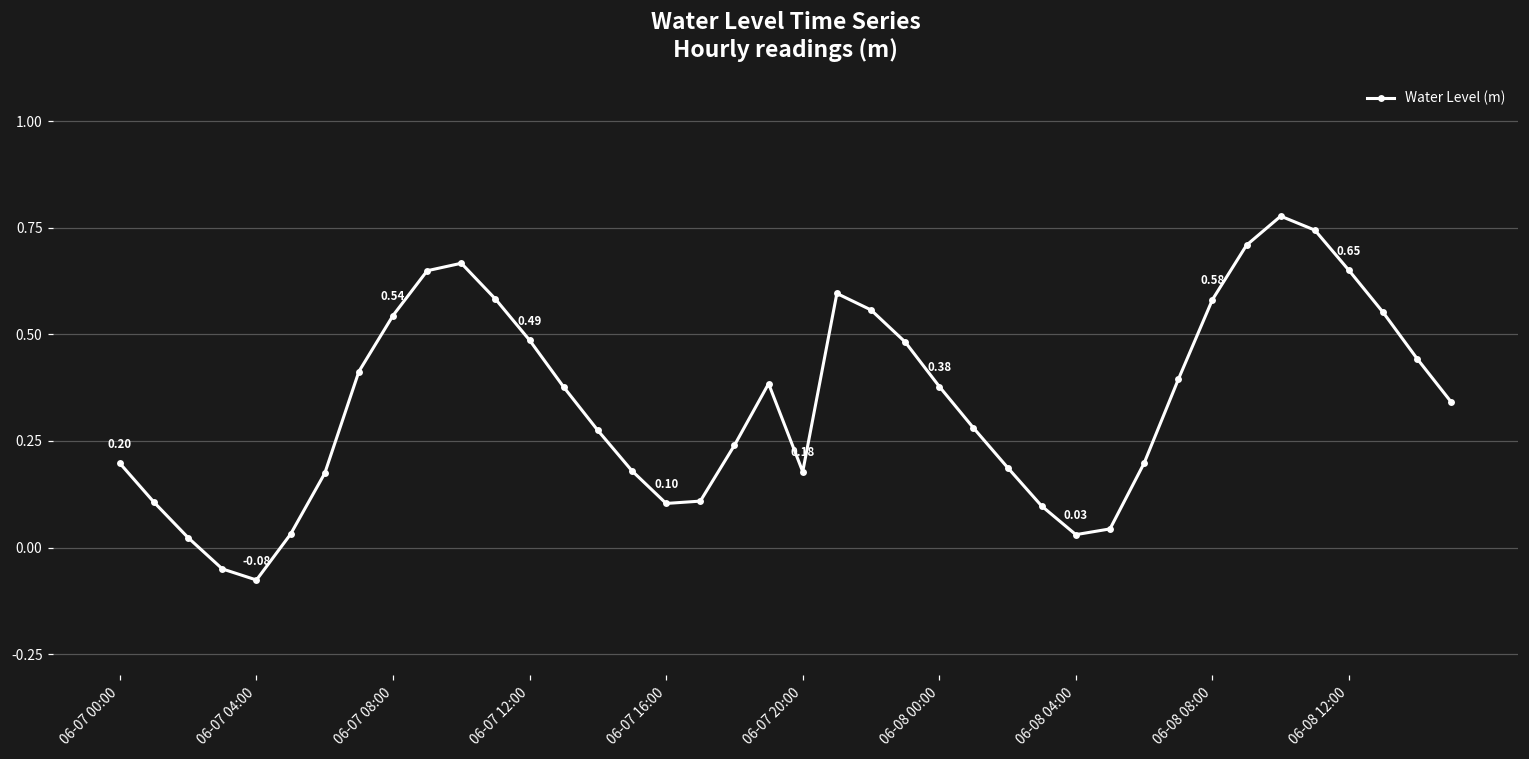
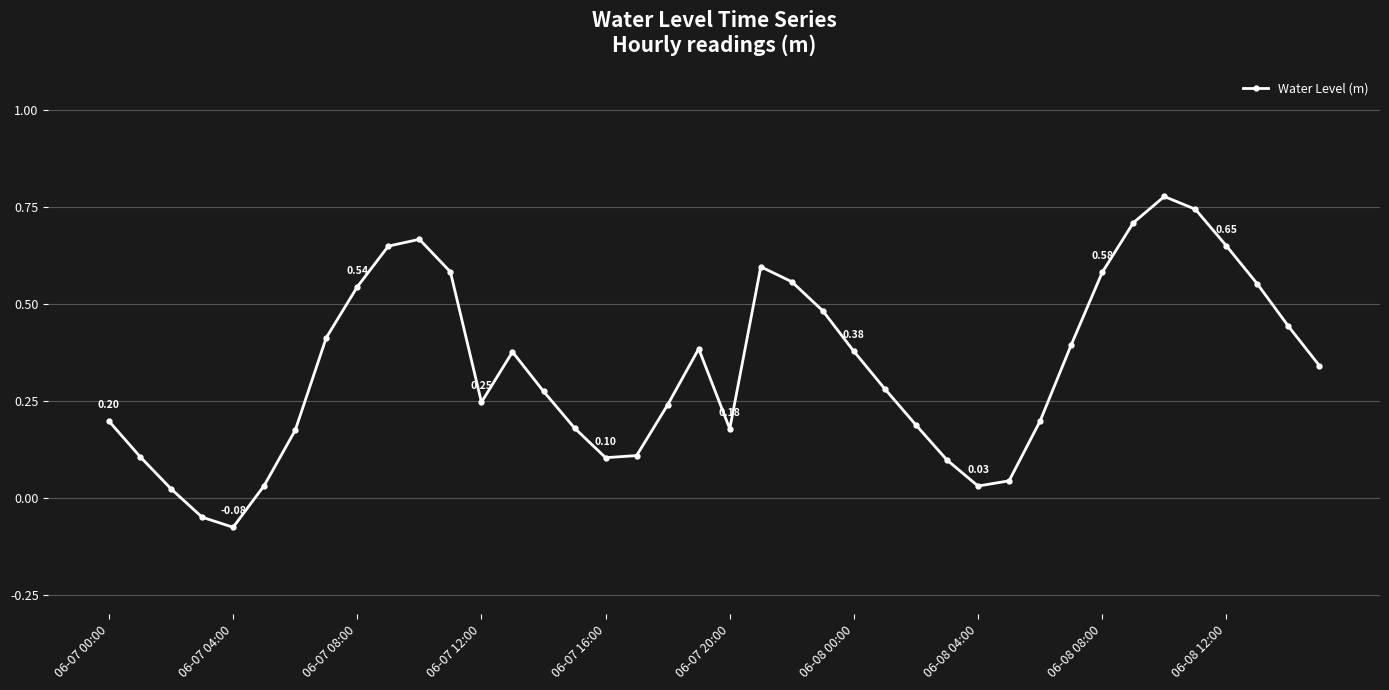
06-07 12:00: 0.49 -> 0.25
